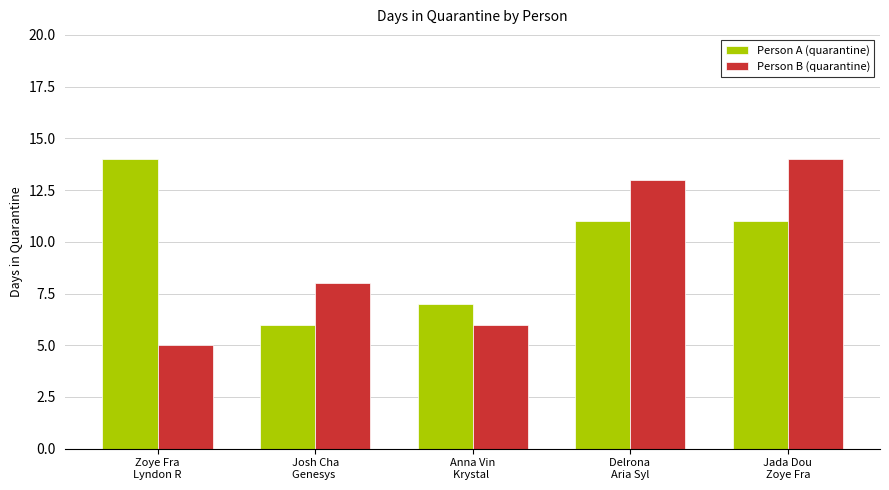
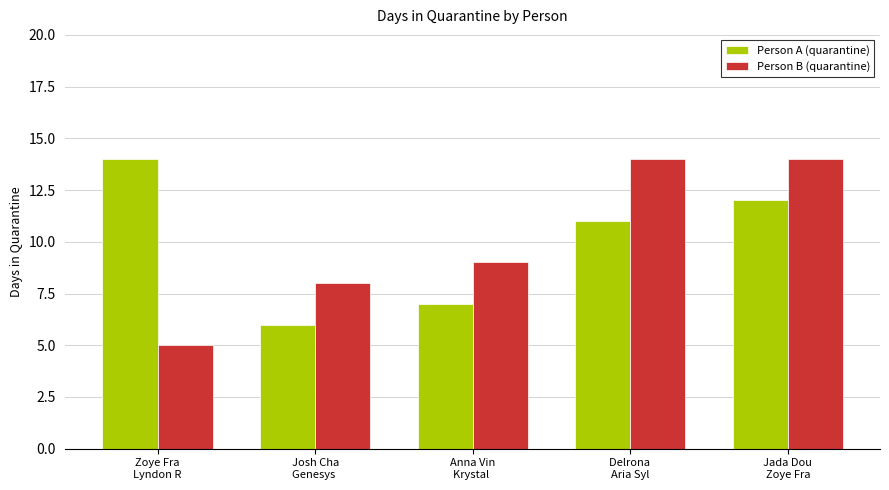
Person B (quarantine), Anna Vin Krystal: 6 -> 9
Person B (quarantine), Delrona Aria Syl: 13 -> 14
Person A (quarantine), Jada Dou Zoye Fra: 11 -> 12
